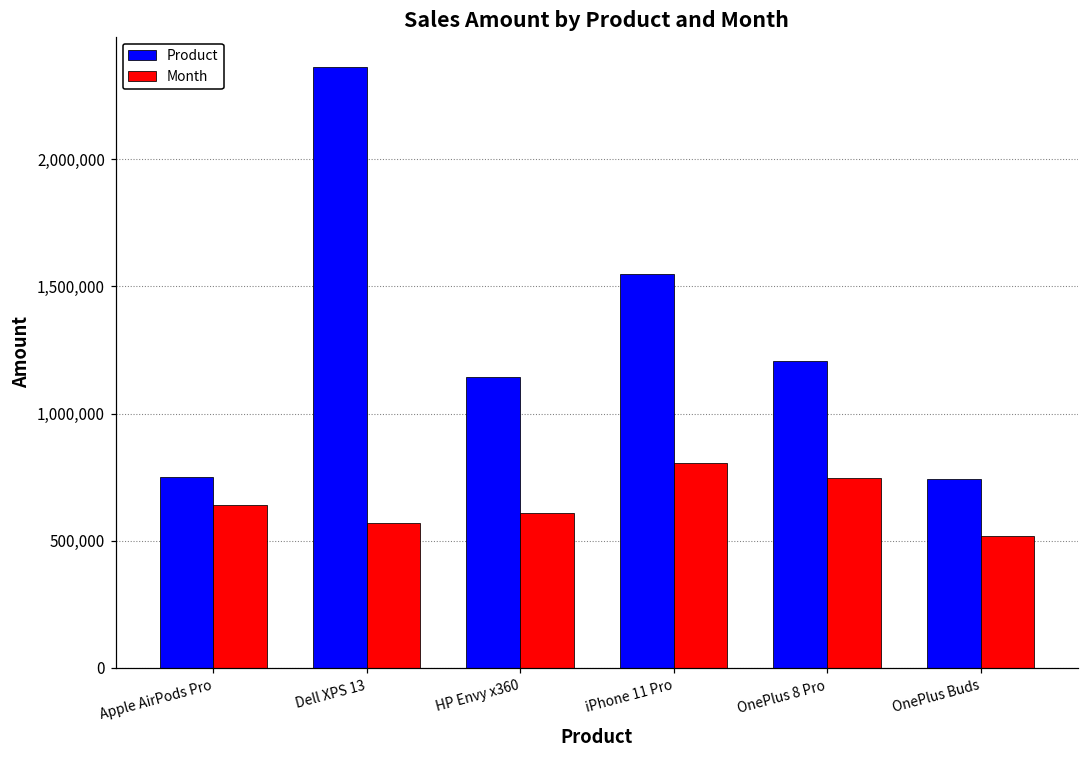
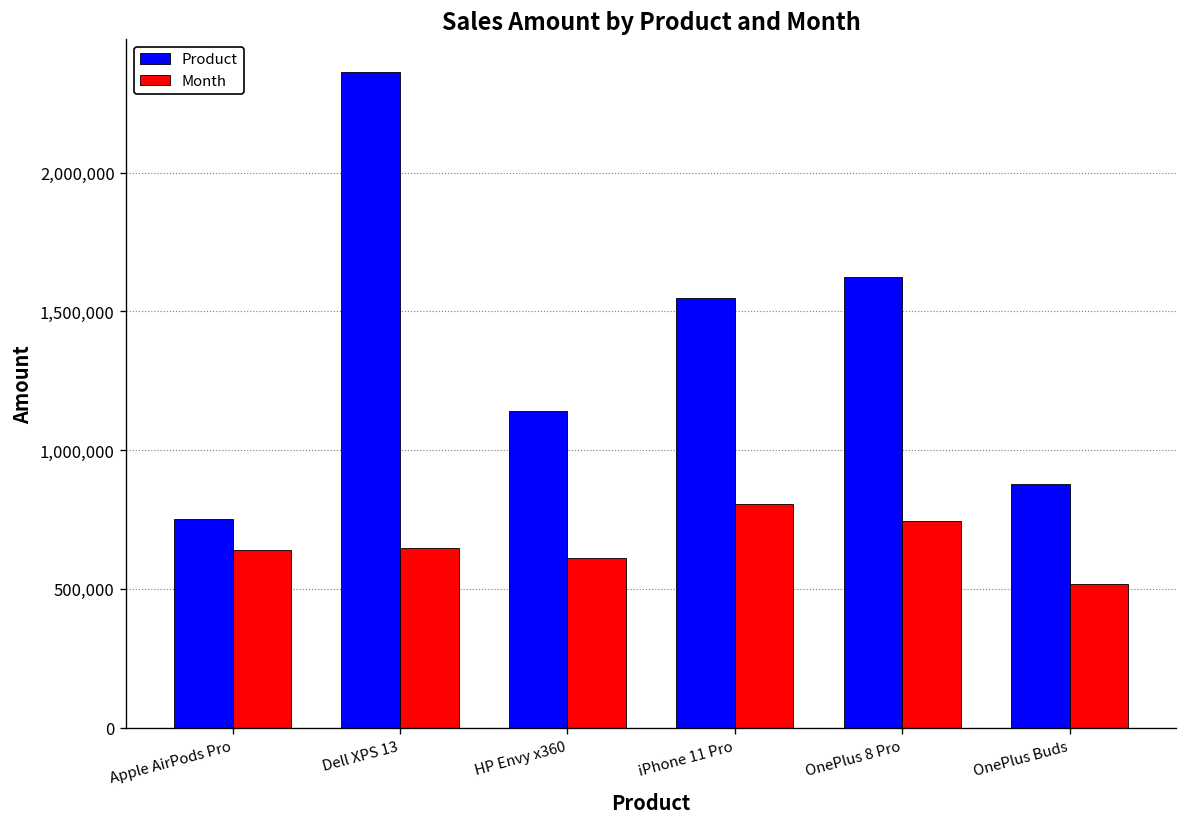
Month, Dell XPS 13: 570,000 -> 650,000
Product, OnePlus 8 Pro: 1,210,000 -> 1,620,000
Product, OnePlus Buds: 740,000 -> 880,000
